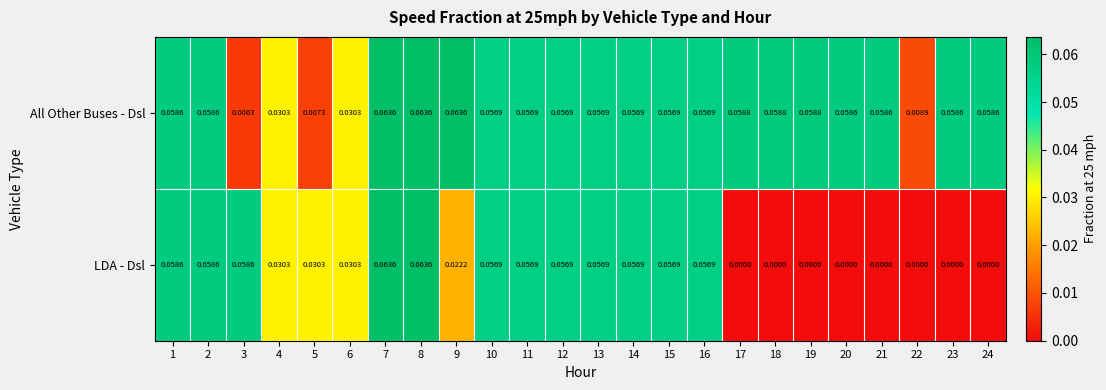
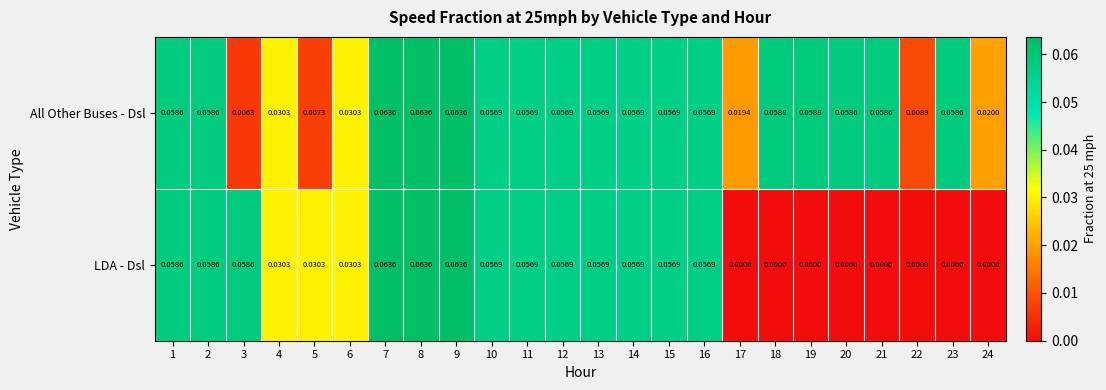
All Other Buses - Dsl, 17: 0.0588 -> 0.0194
All Other Buses - Dsl, 24: 0.0586 -> 0.0200
LDA - Dsl, 9: 0.0222 -> 0.0636
